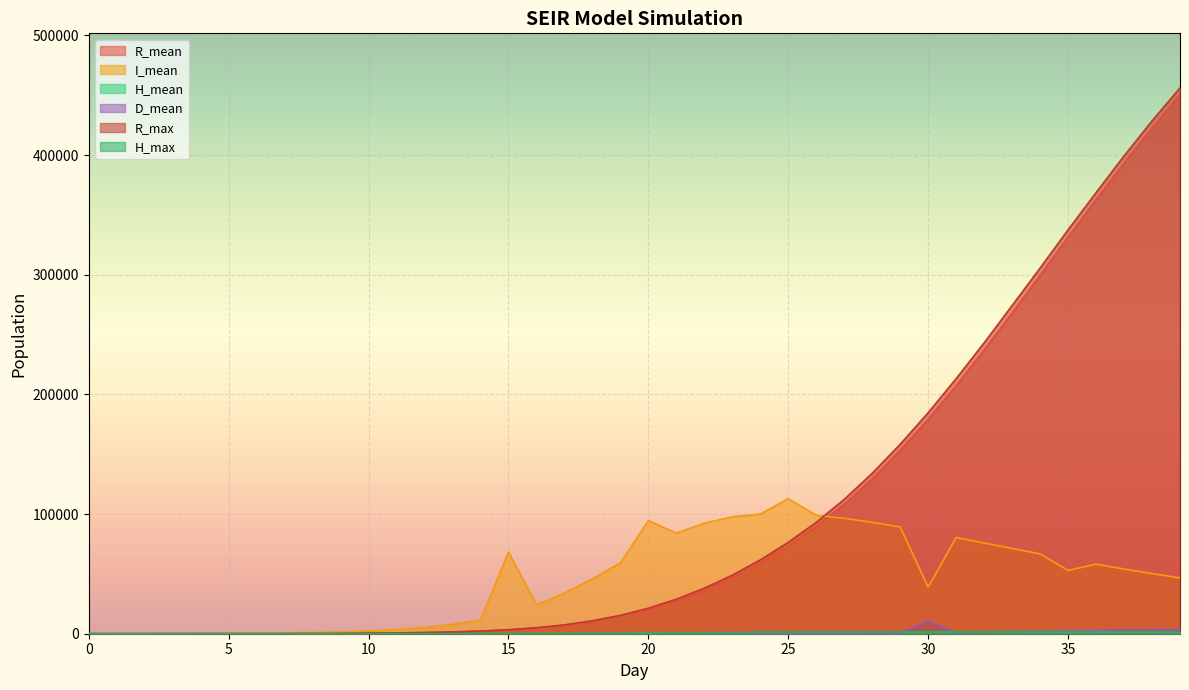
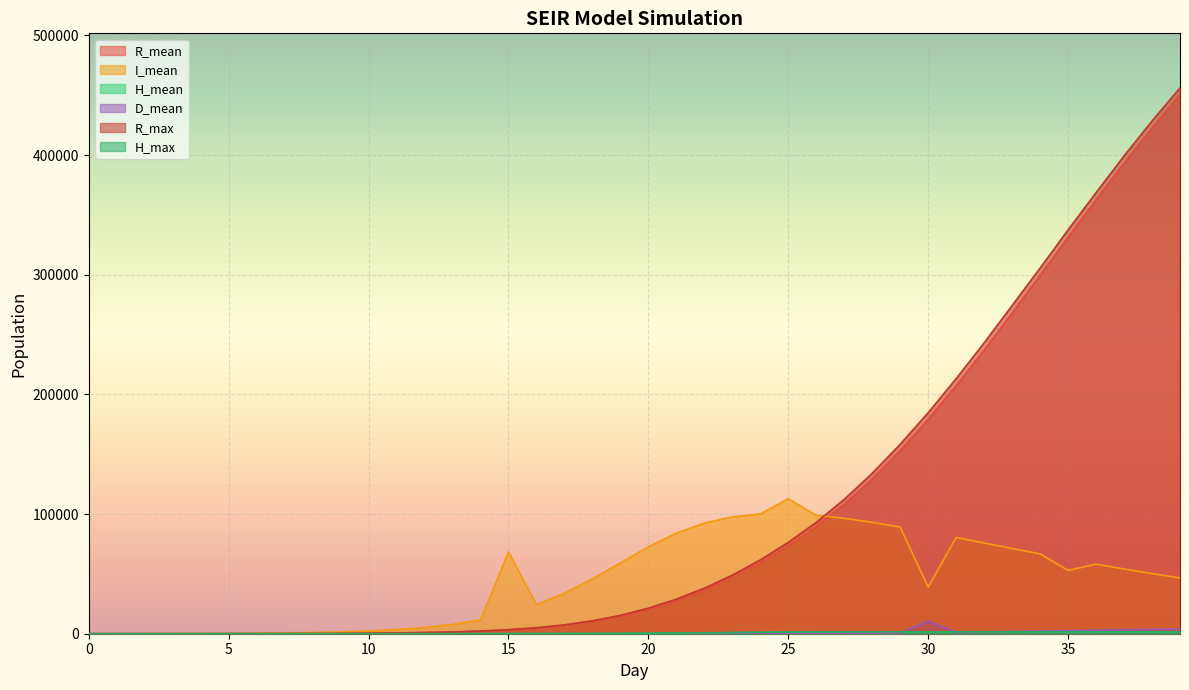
I_mean, 20: 95000 -> 73000
